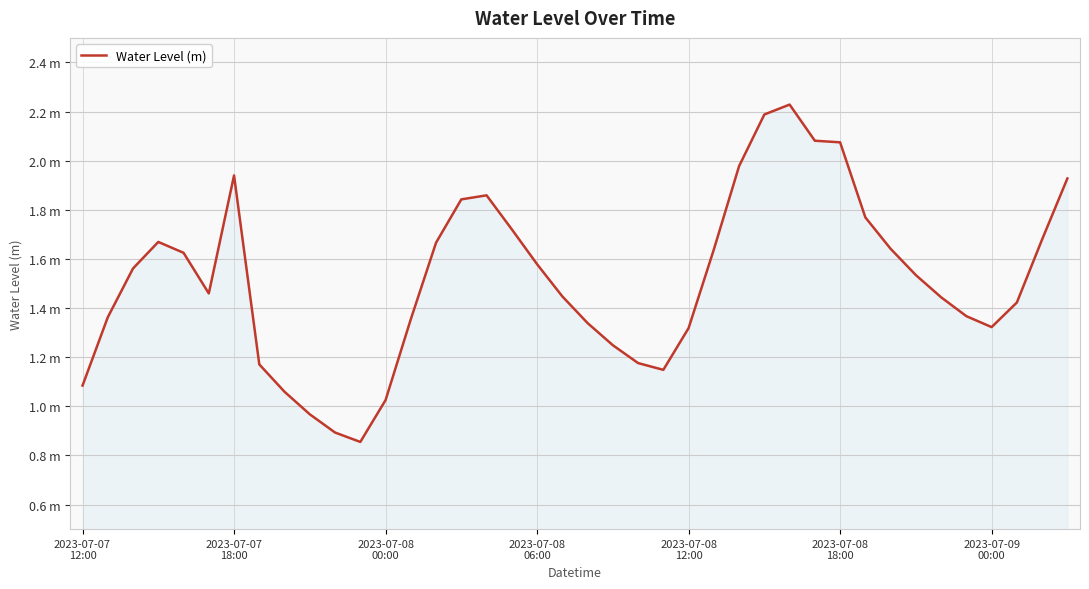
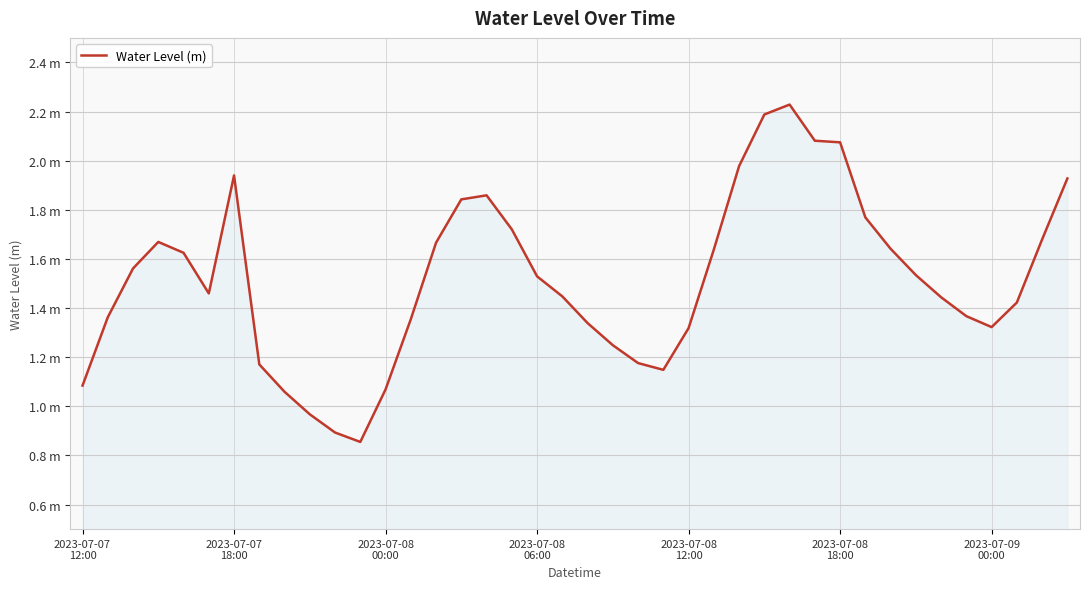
2023-07-08 00:00: 1.03 m -> 1.07 m
2023-07-08 06:00: 1.58 m -> 1.53 m
